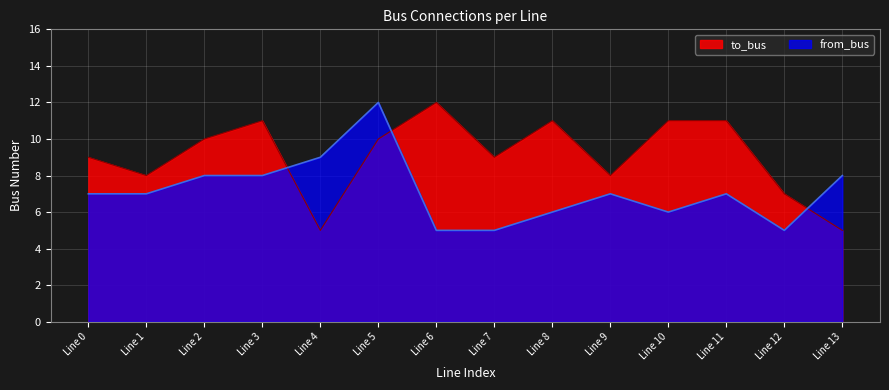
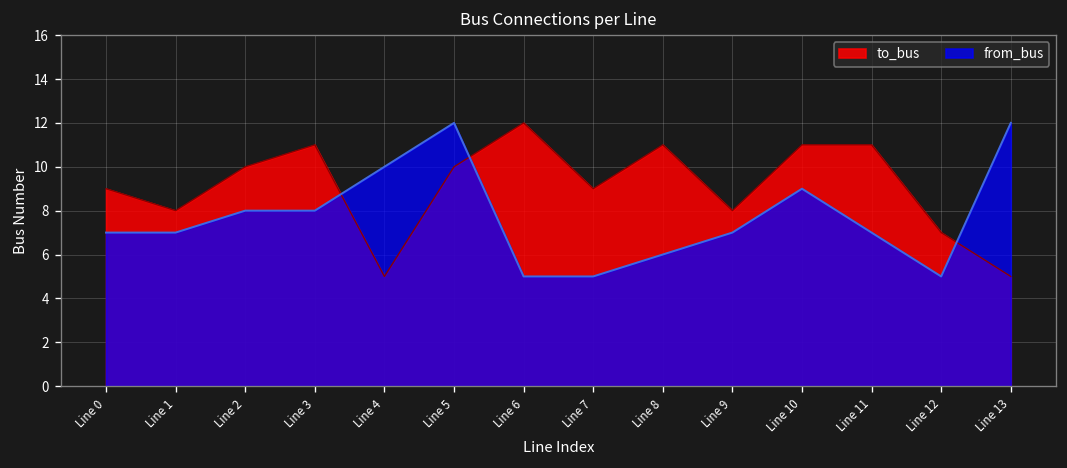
from_bus, Line 4: 9 -> 10
from_bus, Line 10: 6 -> 9
from_bus, Line 13: 8 -> 12
